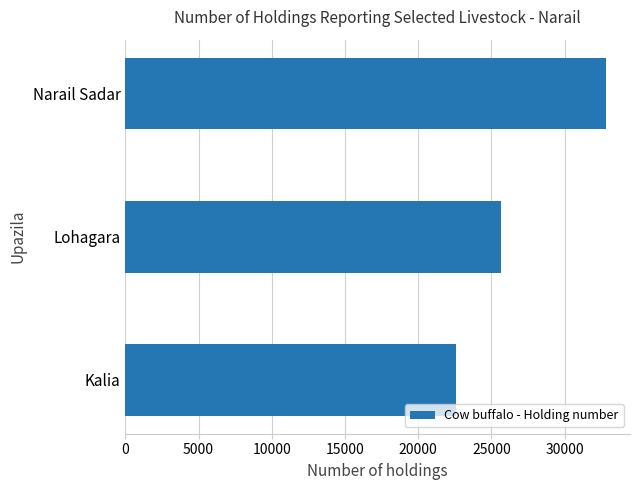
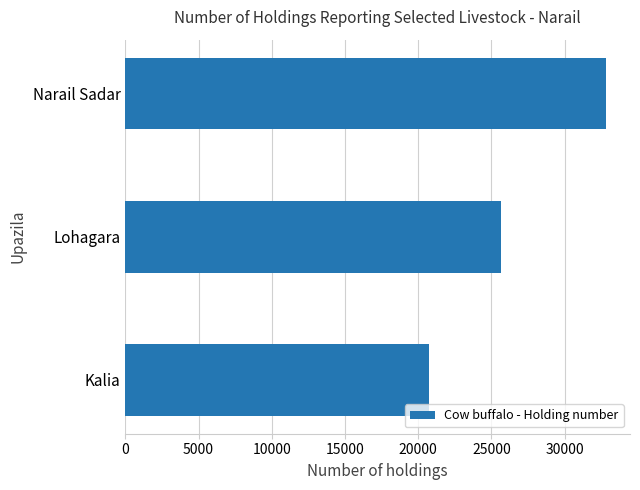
Kalia: 22600 -> 20800
